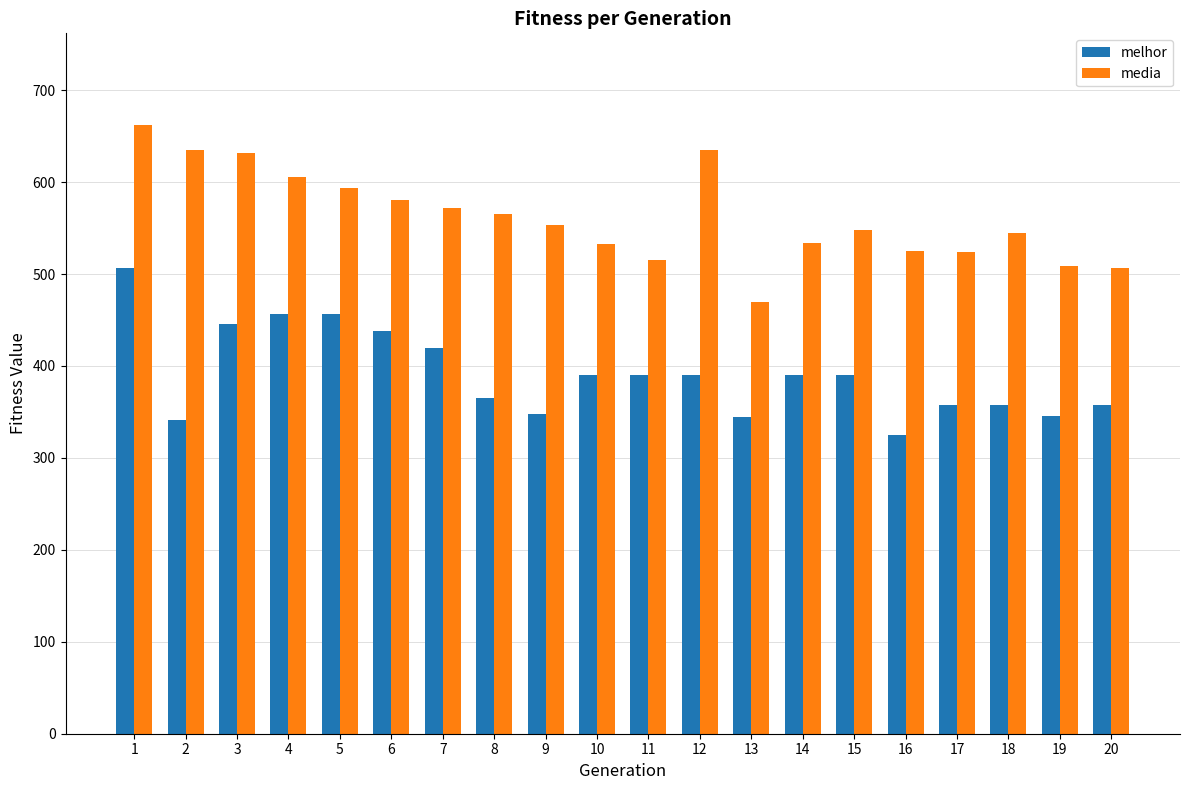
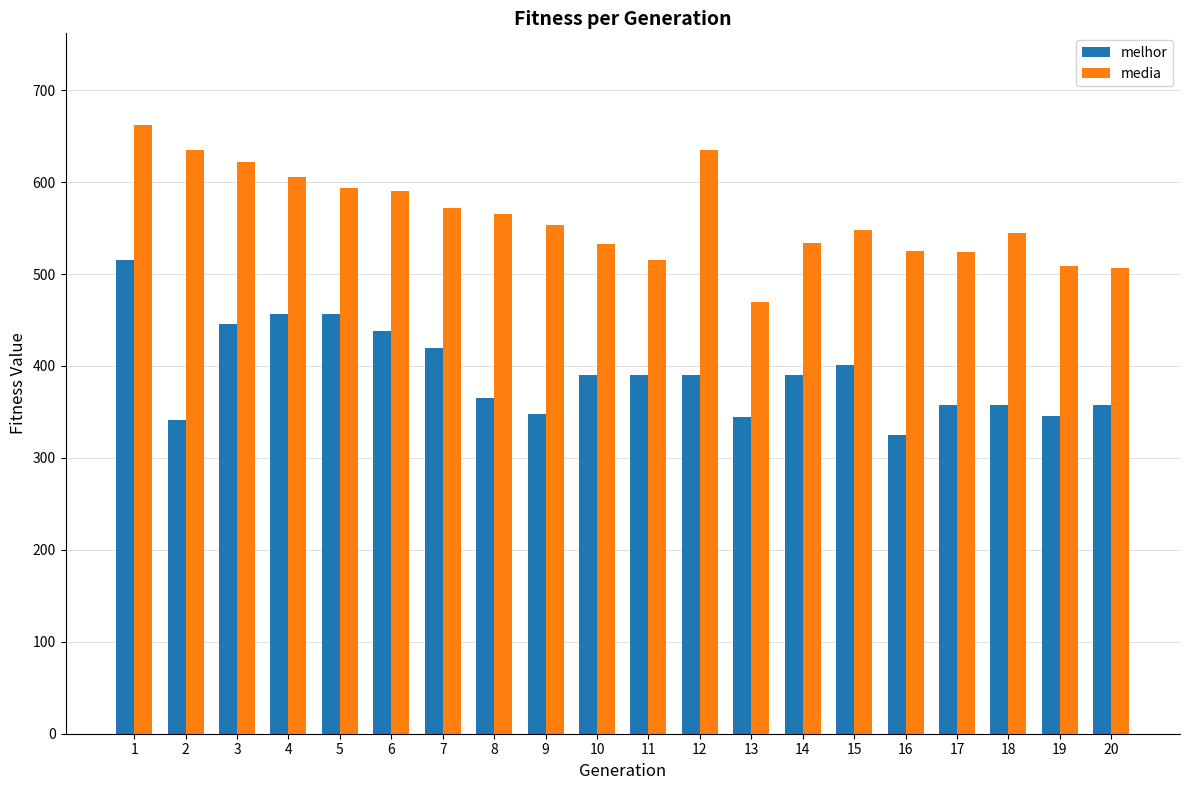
melhor, 1: 510 -> 520
media, 3: 630 -> 620
media, 6: 580 -> 590
melhor, 15: 390 -> 400
